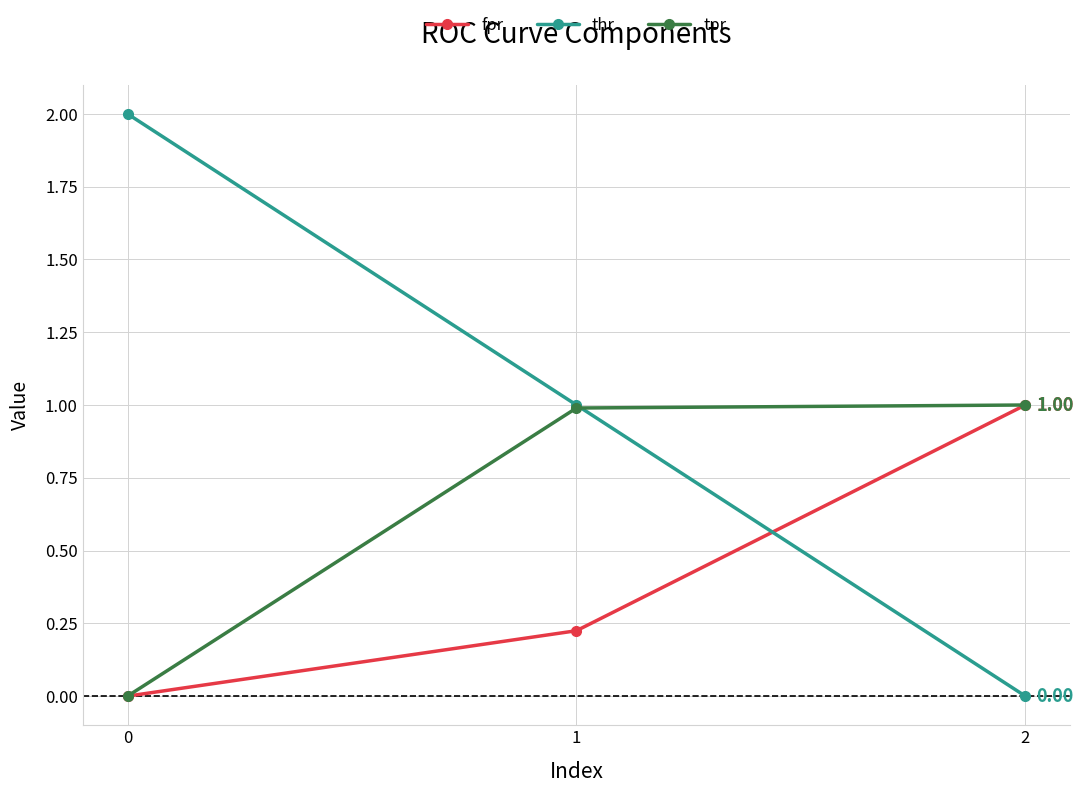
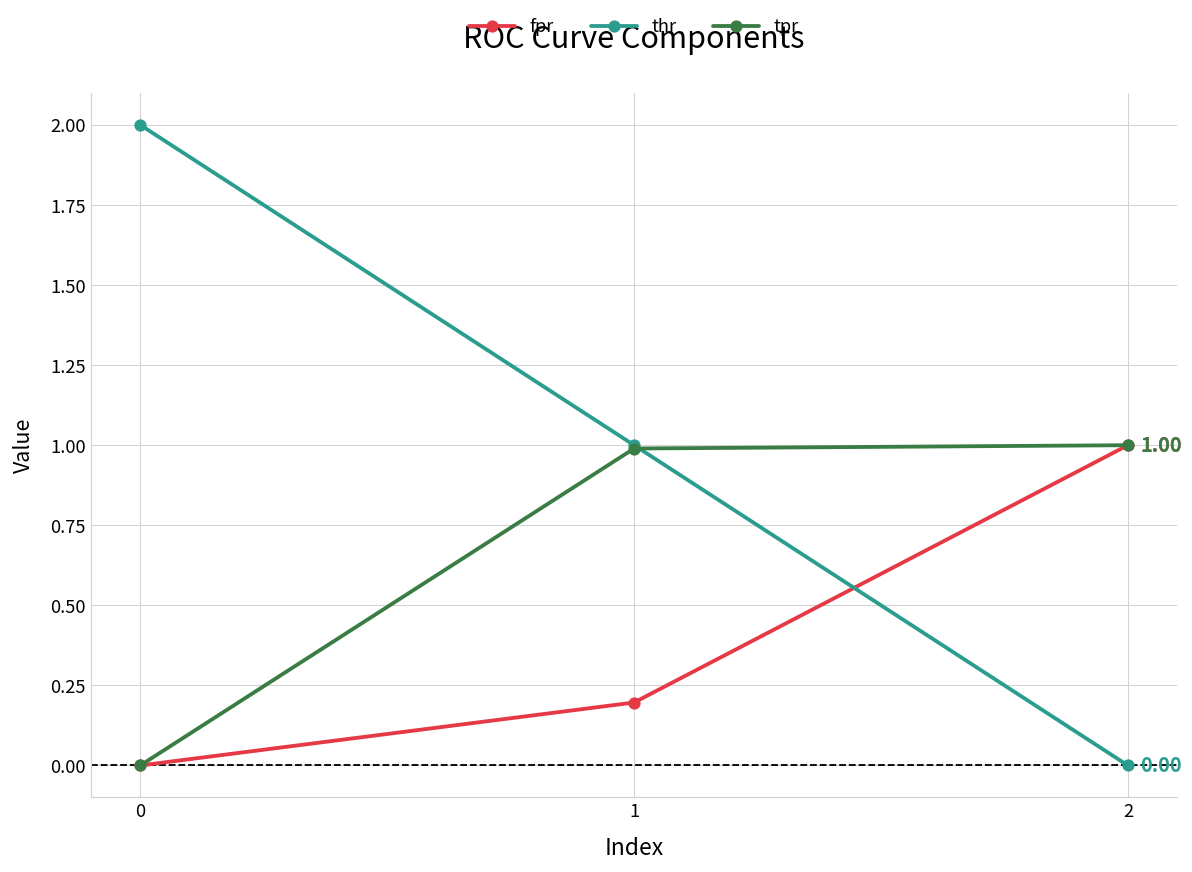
fpr, 1: 0.22 -> 0.20
